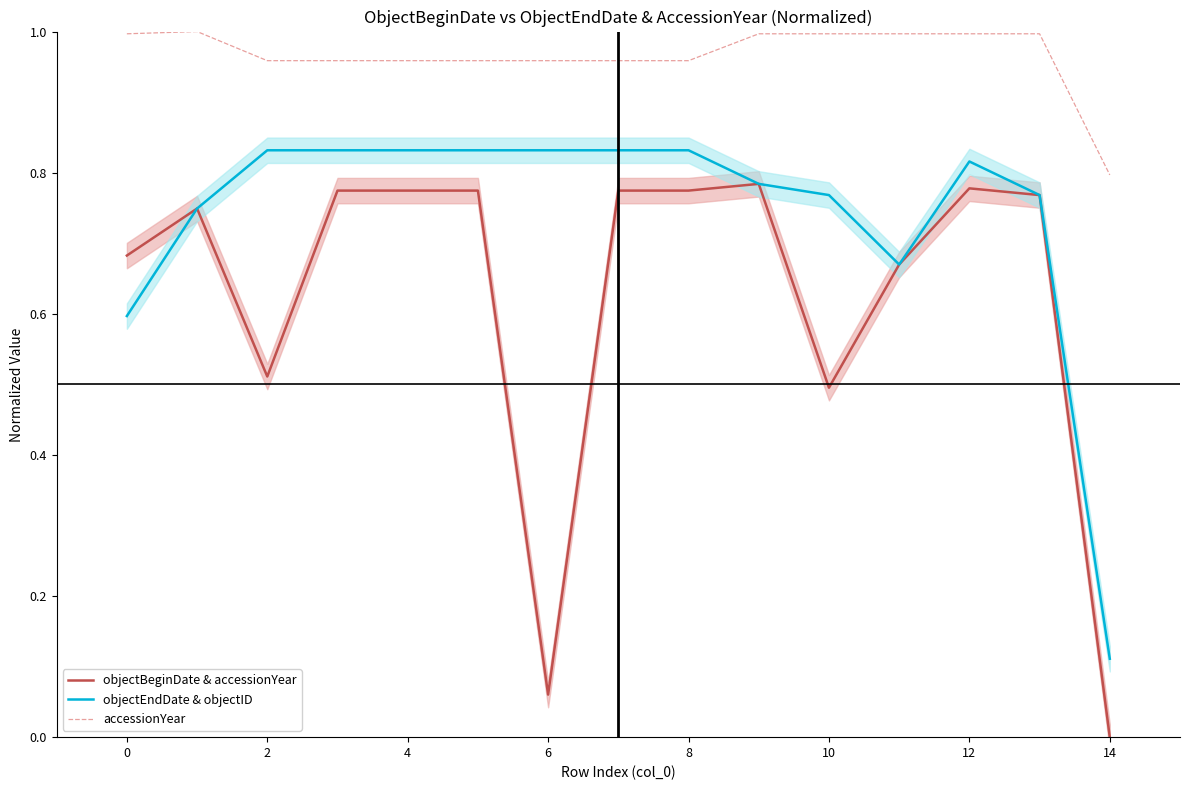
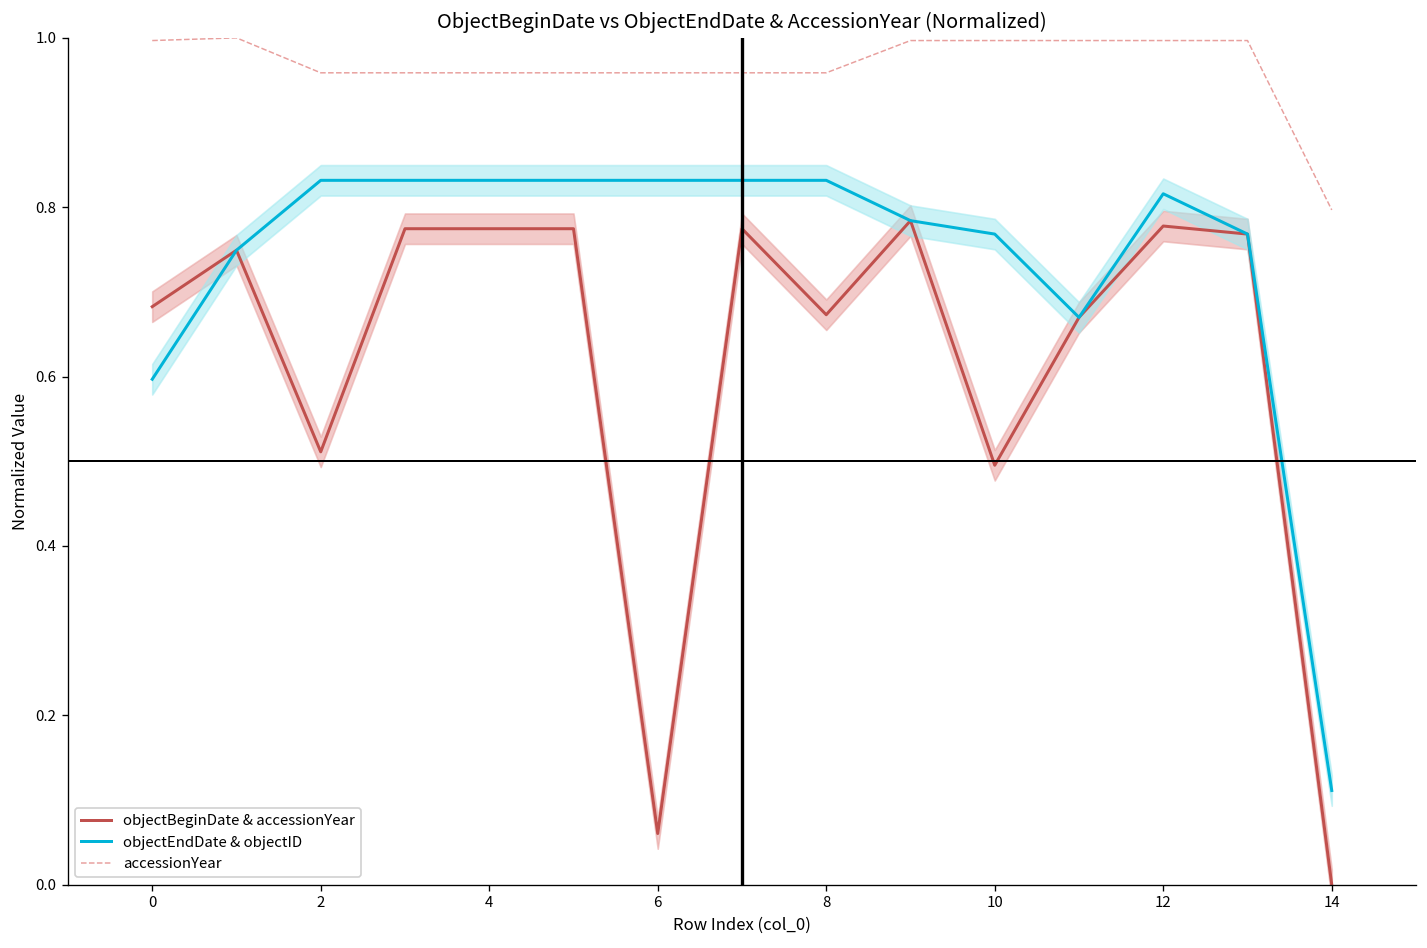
objectBeginDate & accessionYear, 8: 0.77 -> 0.67
